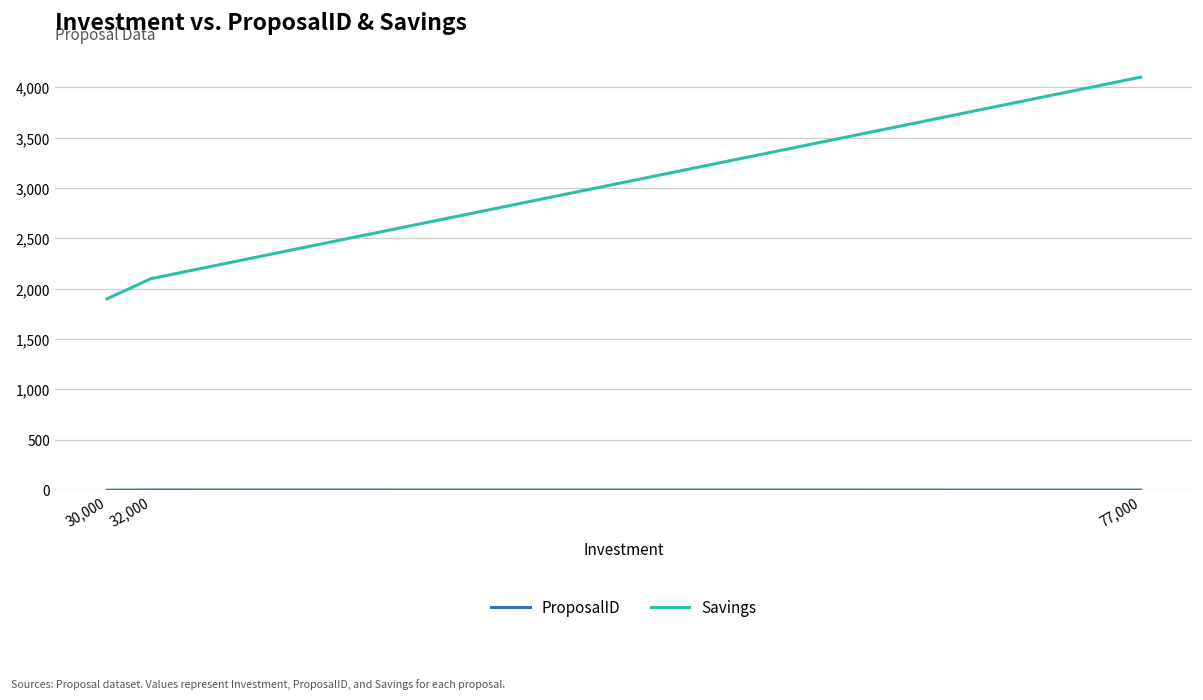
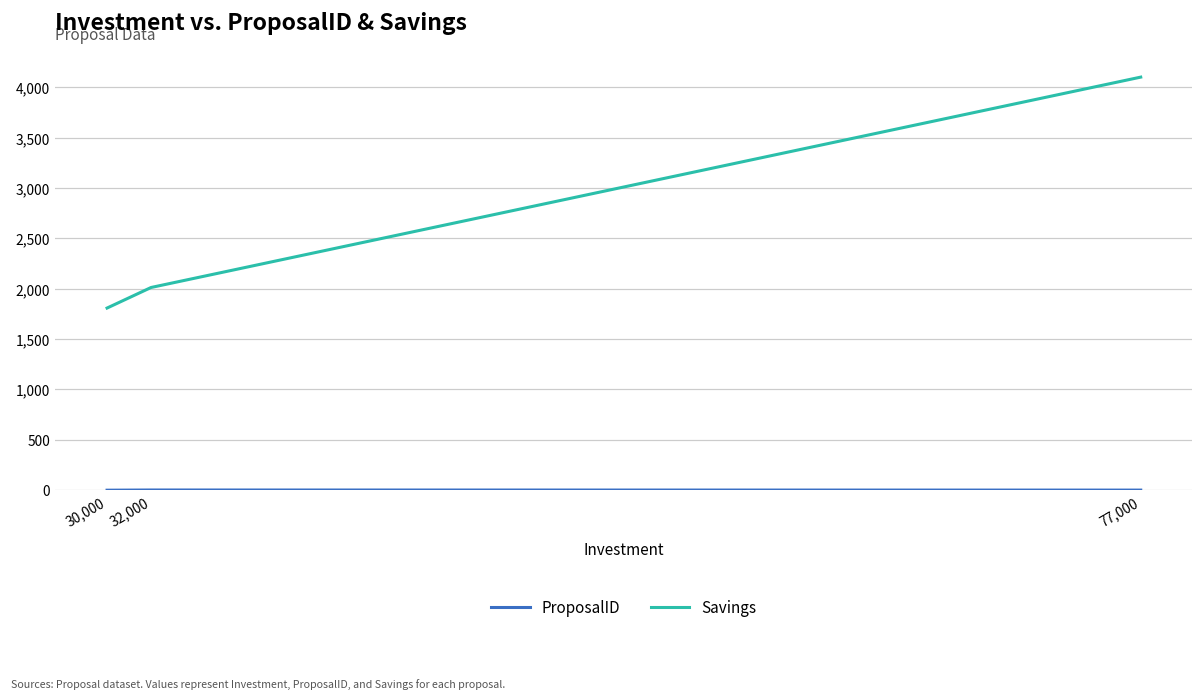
Savings, 30,000: 1,900 -> 1,800
Savings, 32,000: 2,100 -> 2,000
